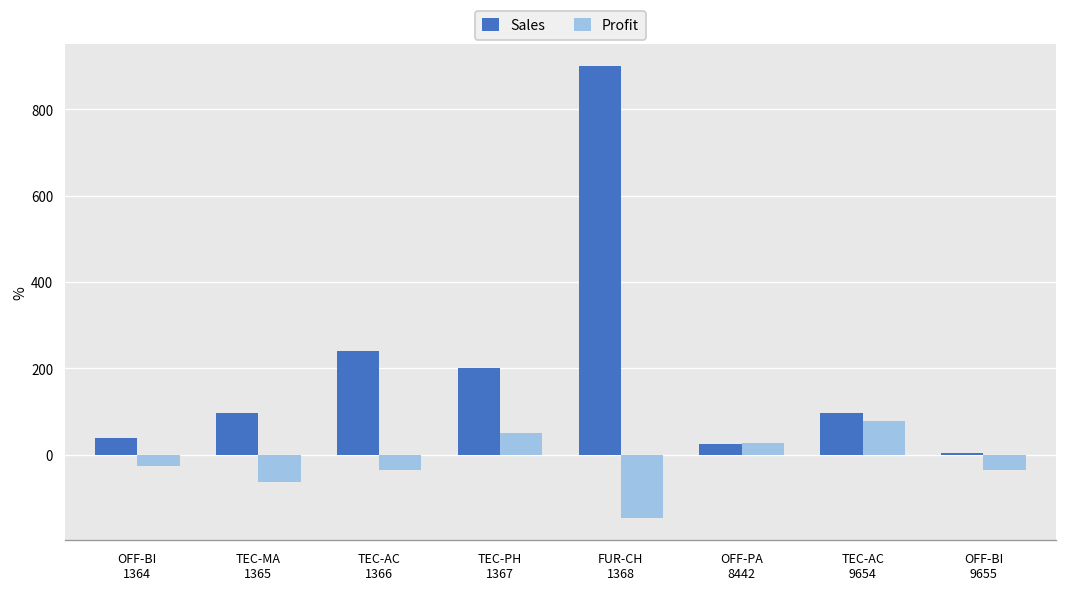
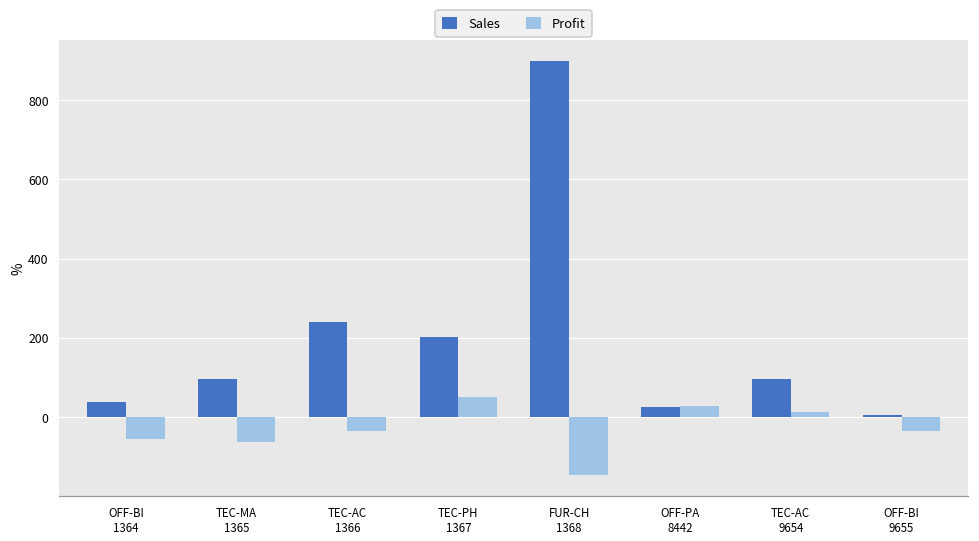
Profit, OFF-BI 1364: -30 -> -60
Profit, TEC-AC 9654: 80 -> 10
